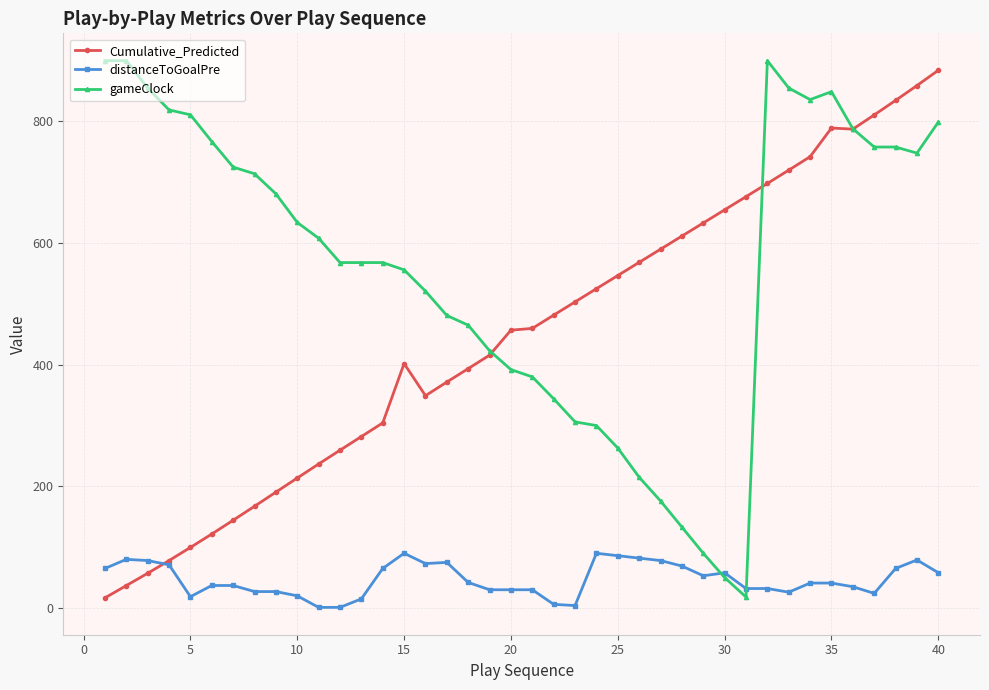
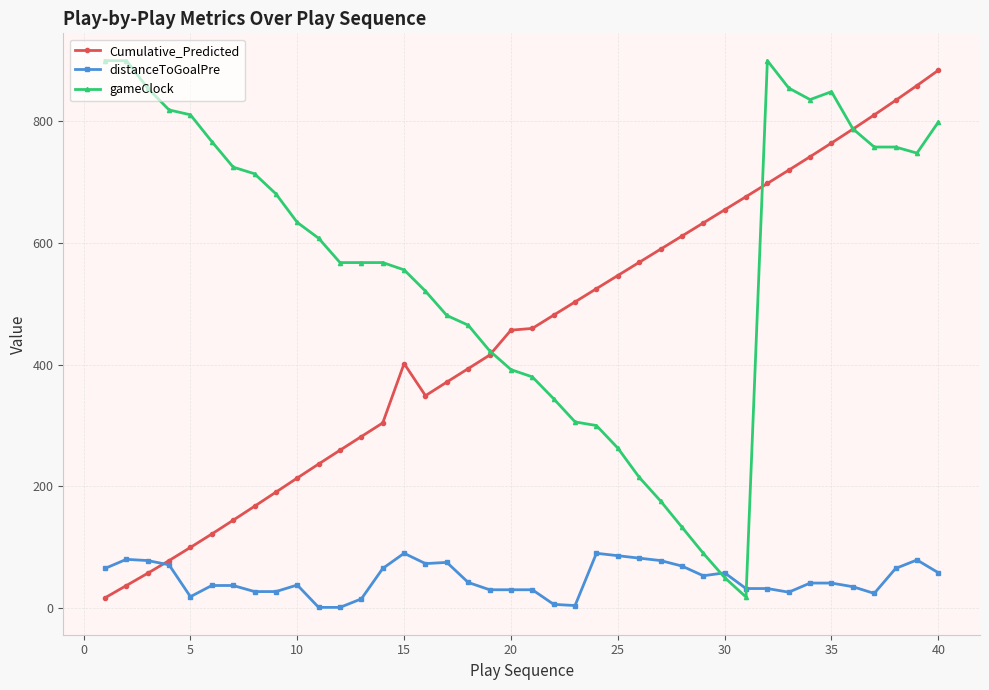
distanceToGoalPre, 10: 20 -> 40
Cumulative_Predicted, 35: 790 -> 760
